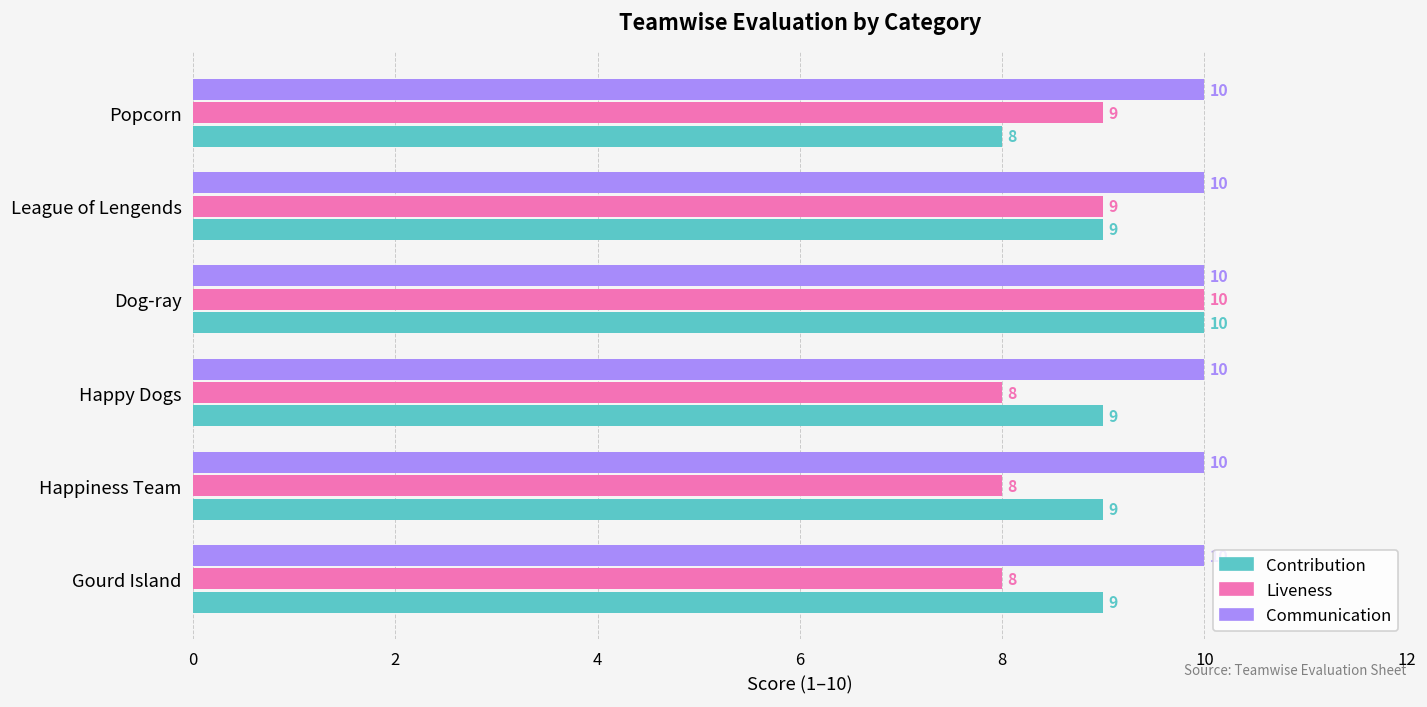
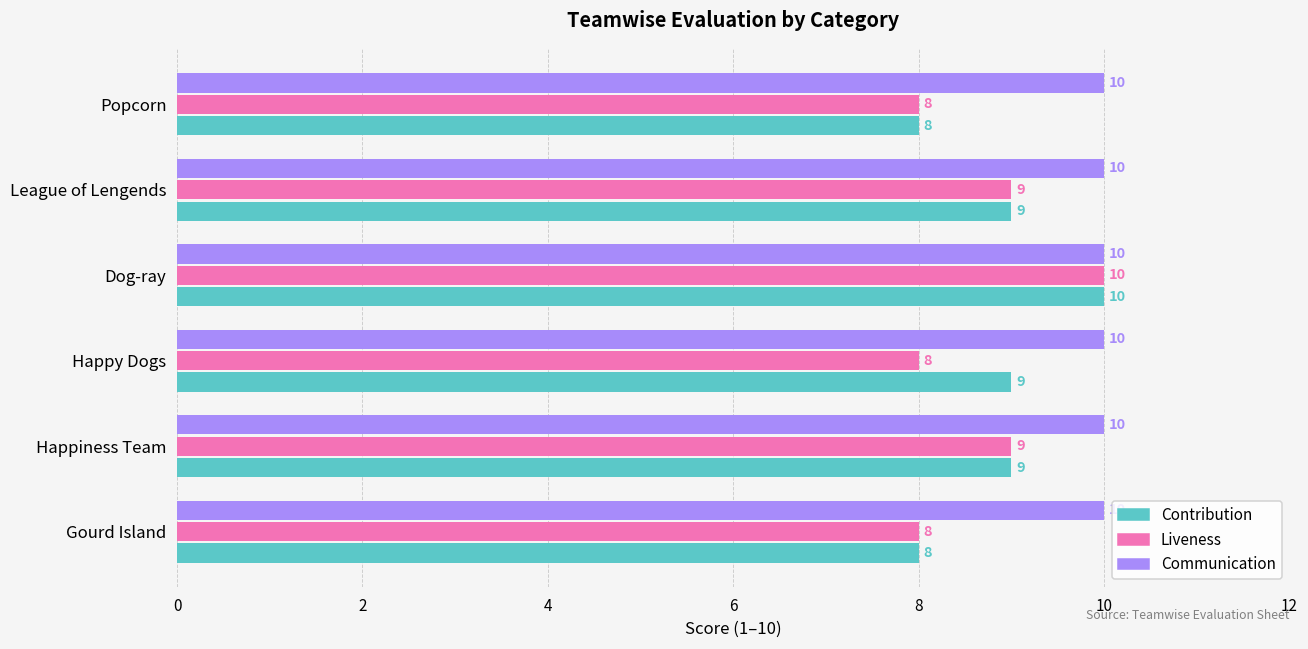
Liveness, Popcorn: 9 -> 8
Liveness, Happiness Team: 8 -> 9
Contribution, Gourd Island: 9 -> 8
